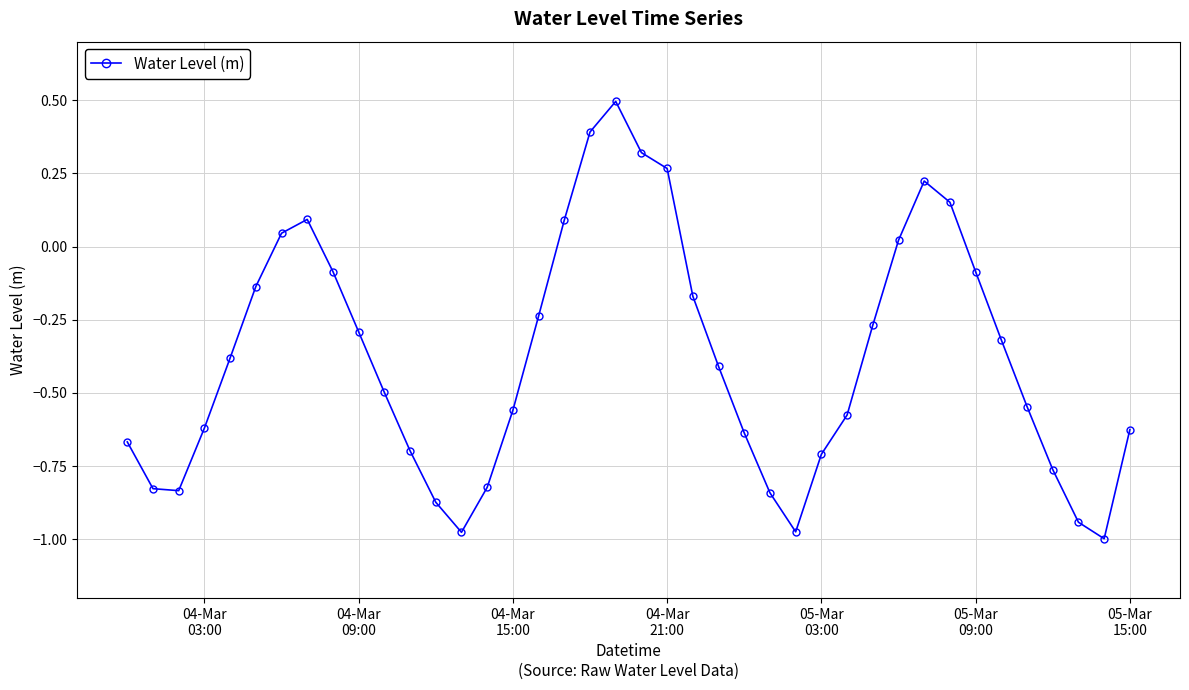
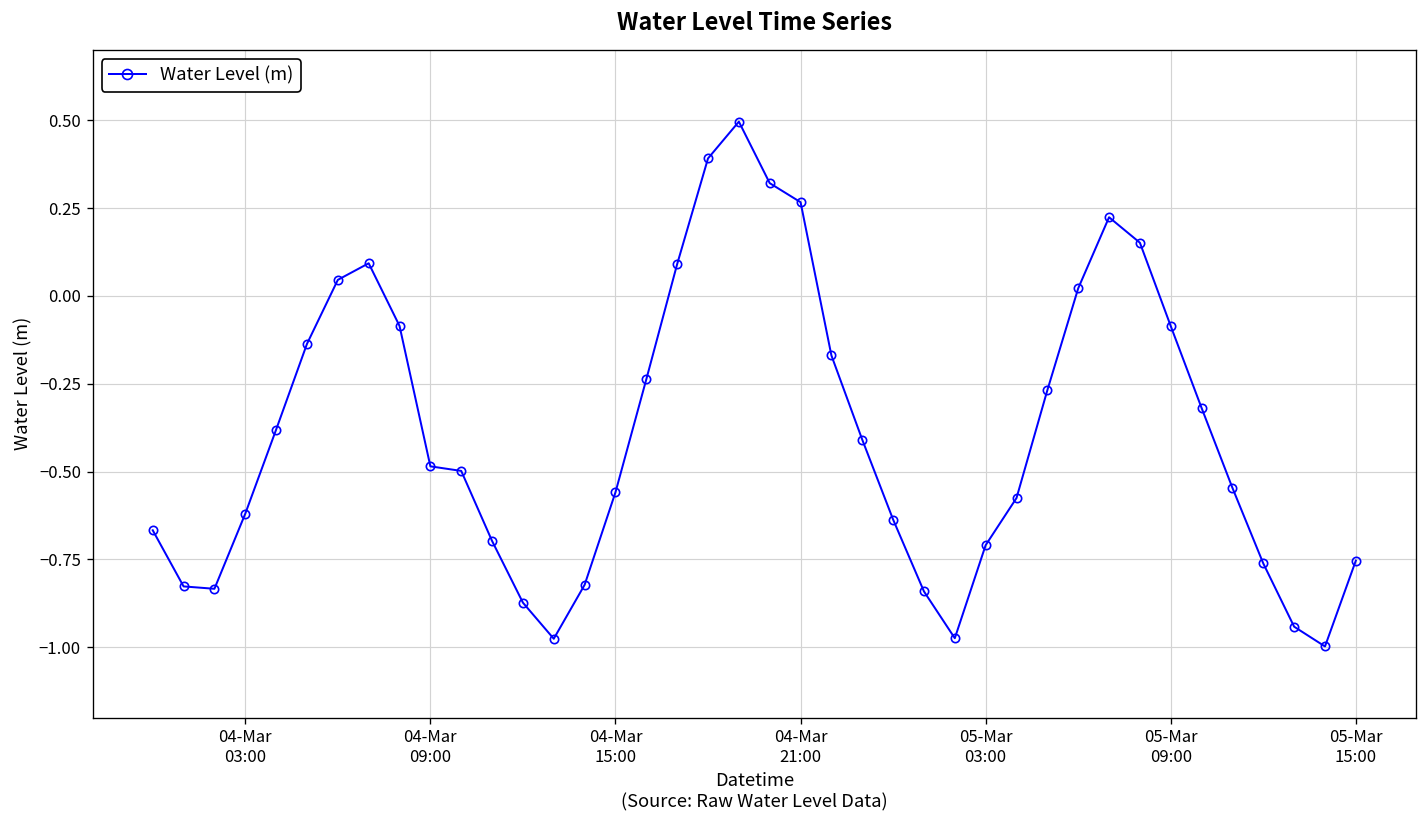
04-Mar 09:00: -0.29 -> -0.49
05-Mar 15:00: -0.63 -> -0.75
